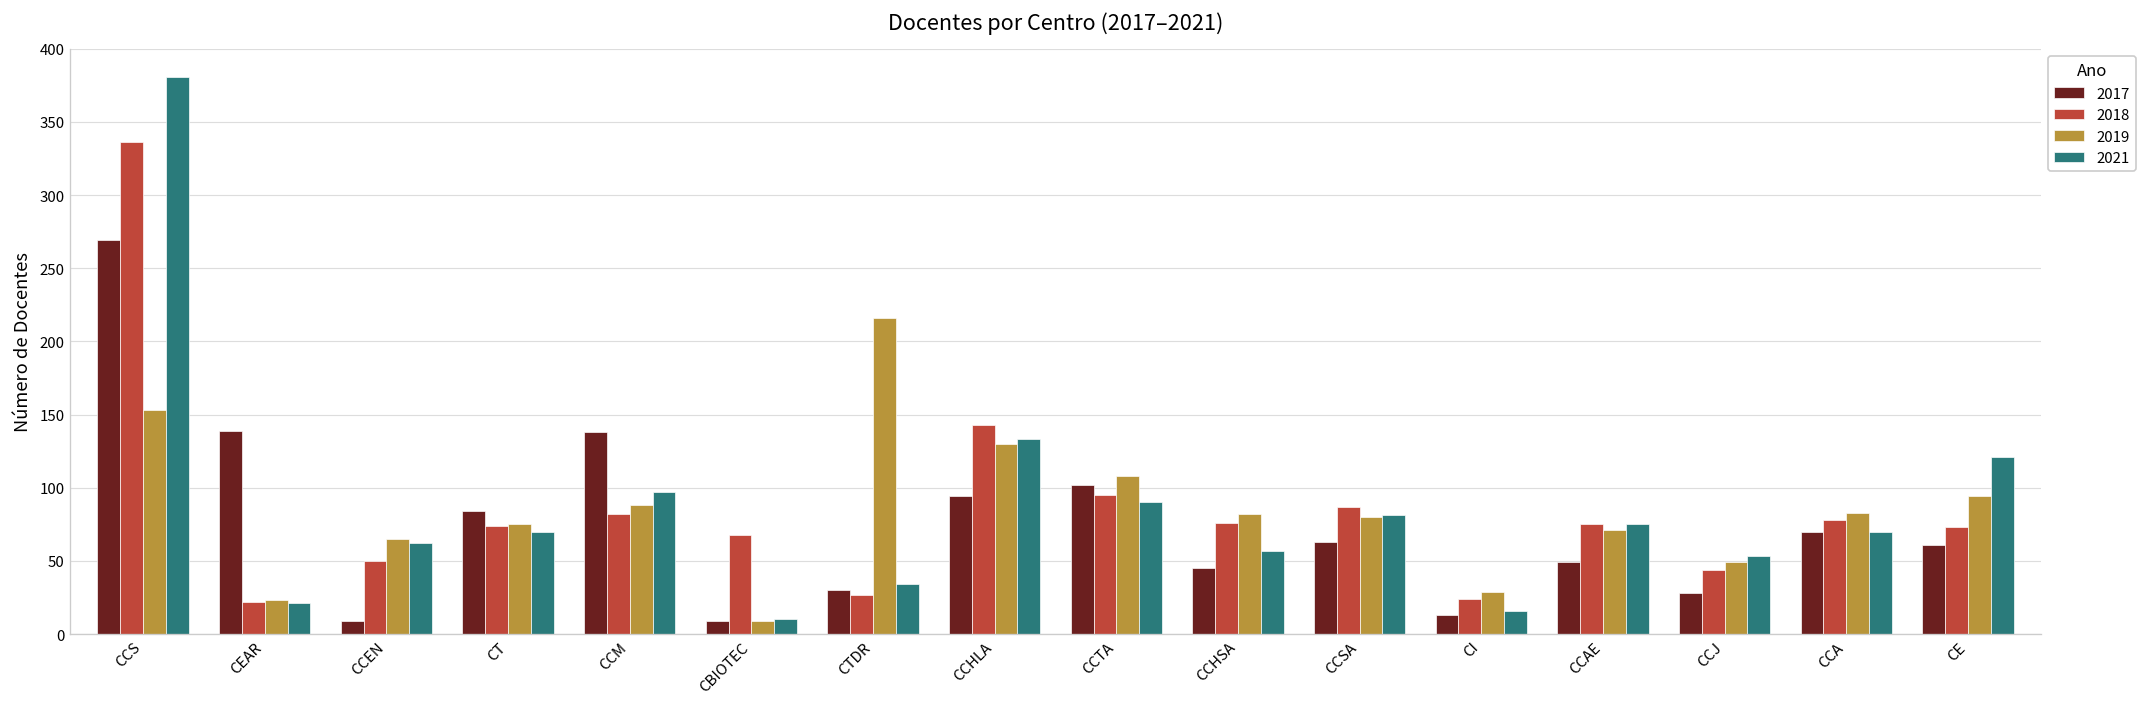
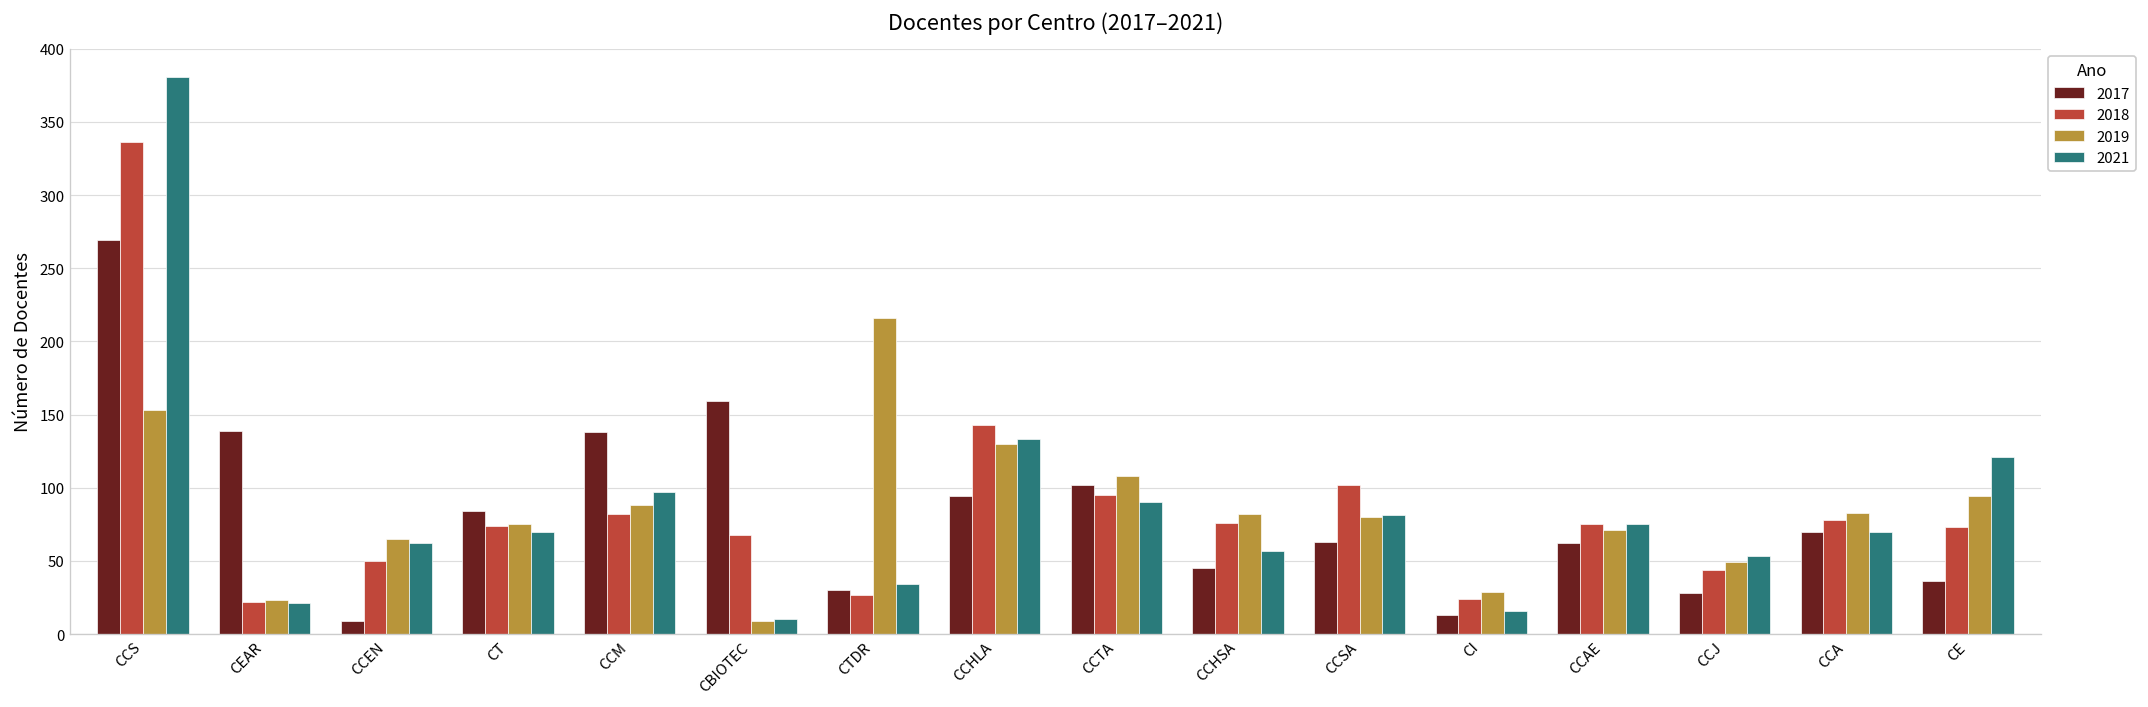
2017, CBIOTEC: 9 -> 159
2018, CCSA: 87 -> 102
2017, CCAE: 49 -> 62
2017, CE: 61 -> 36
